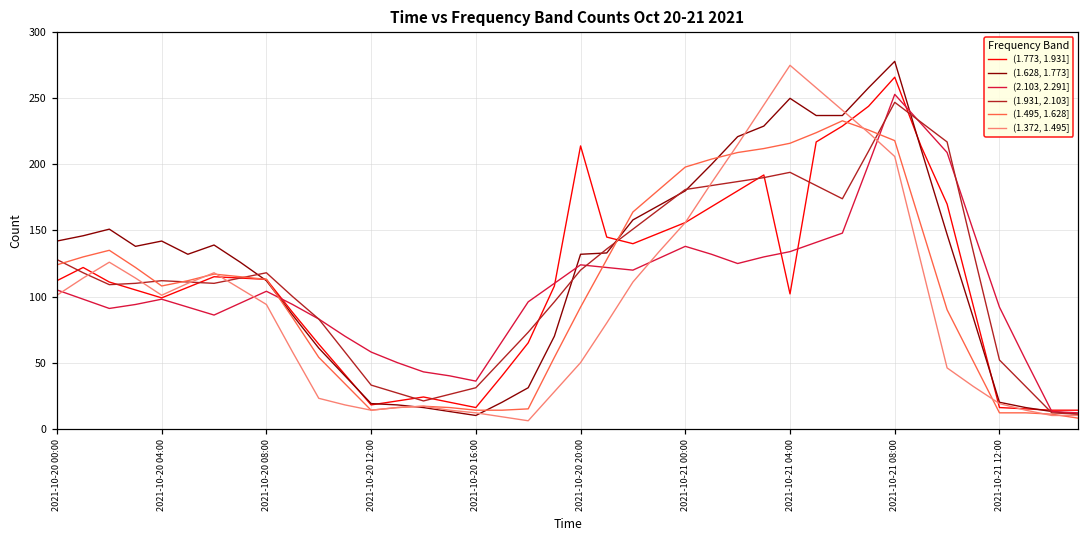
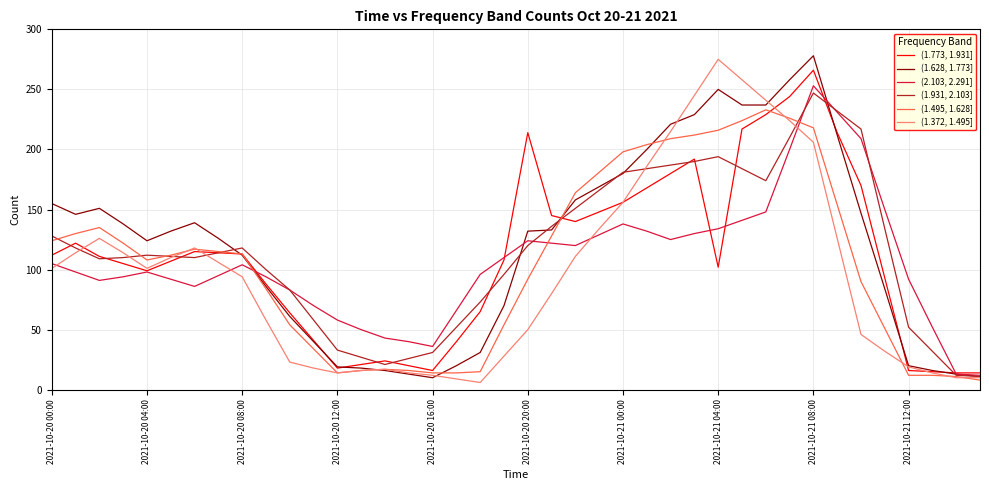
(1.628, 1.773], 2021-10-20 00:00: 142 -> 155
(1.628, 1.773], 2021-10-20 04:00: 142 -> 124
